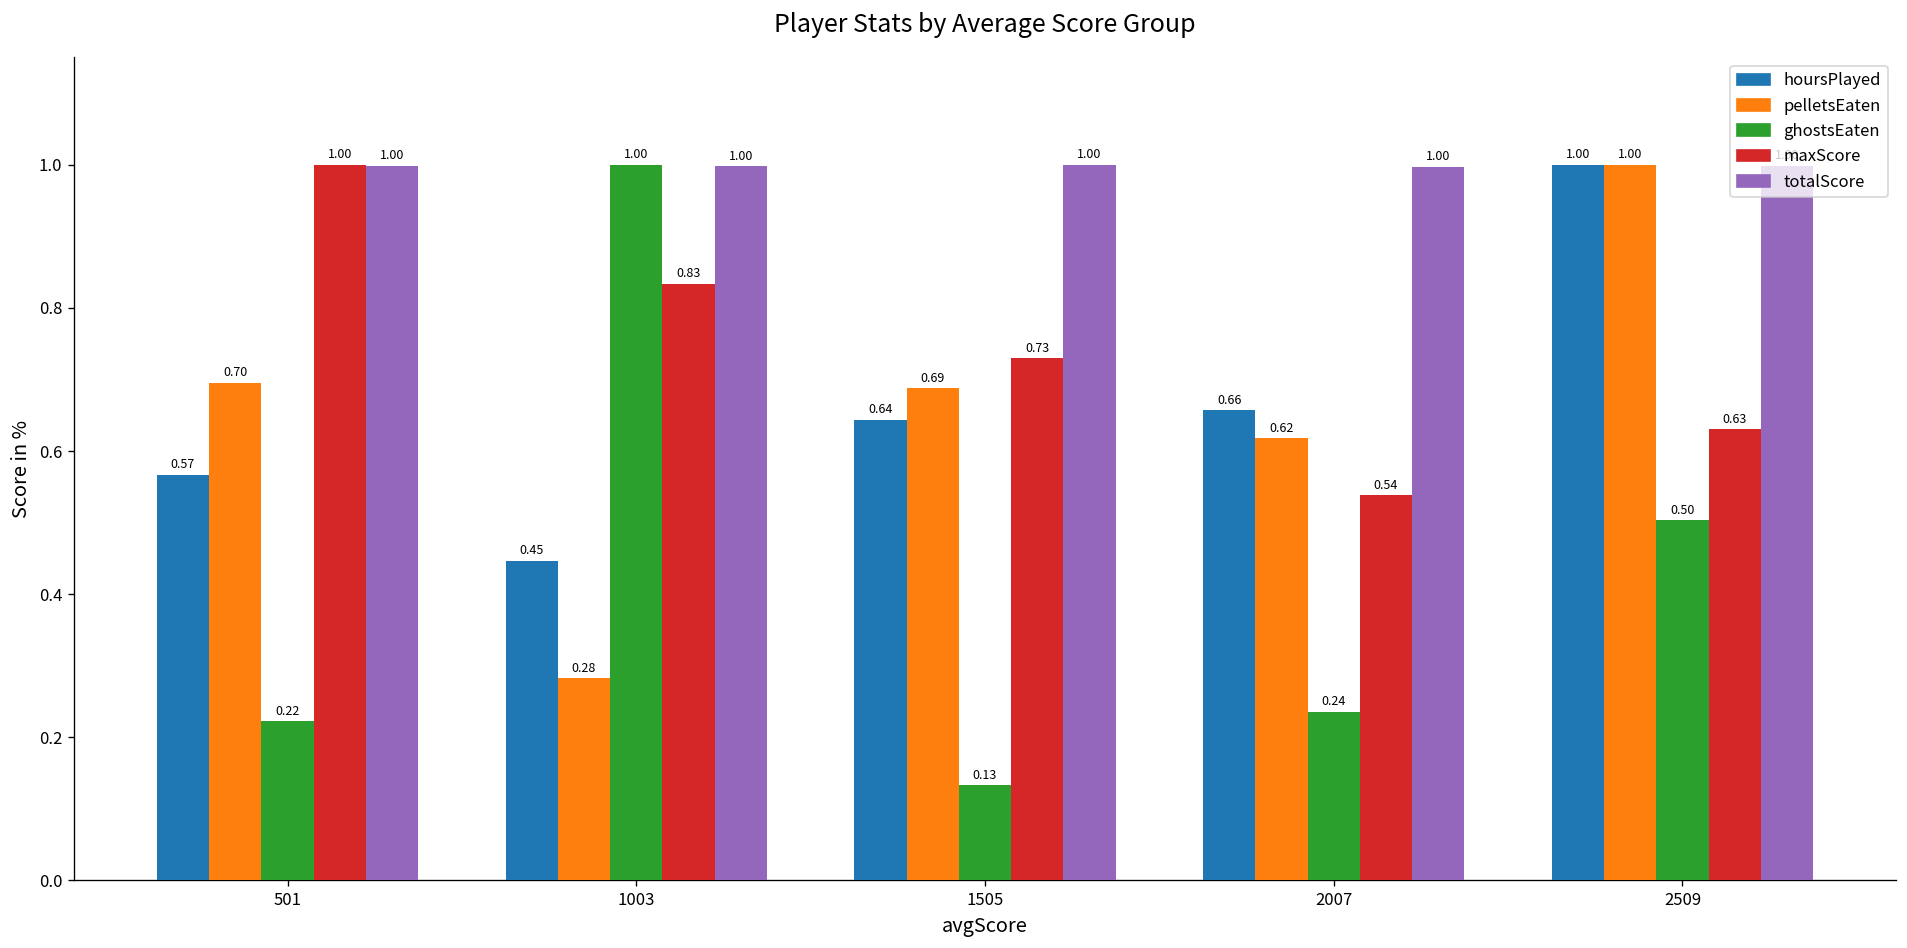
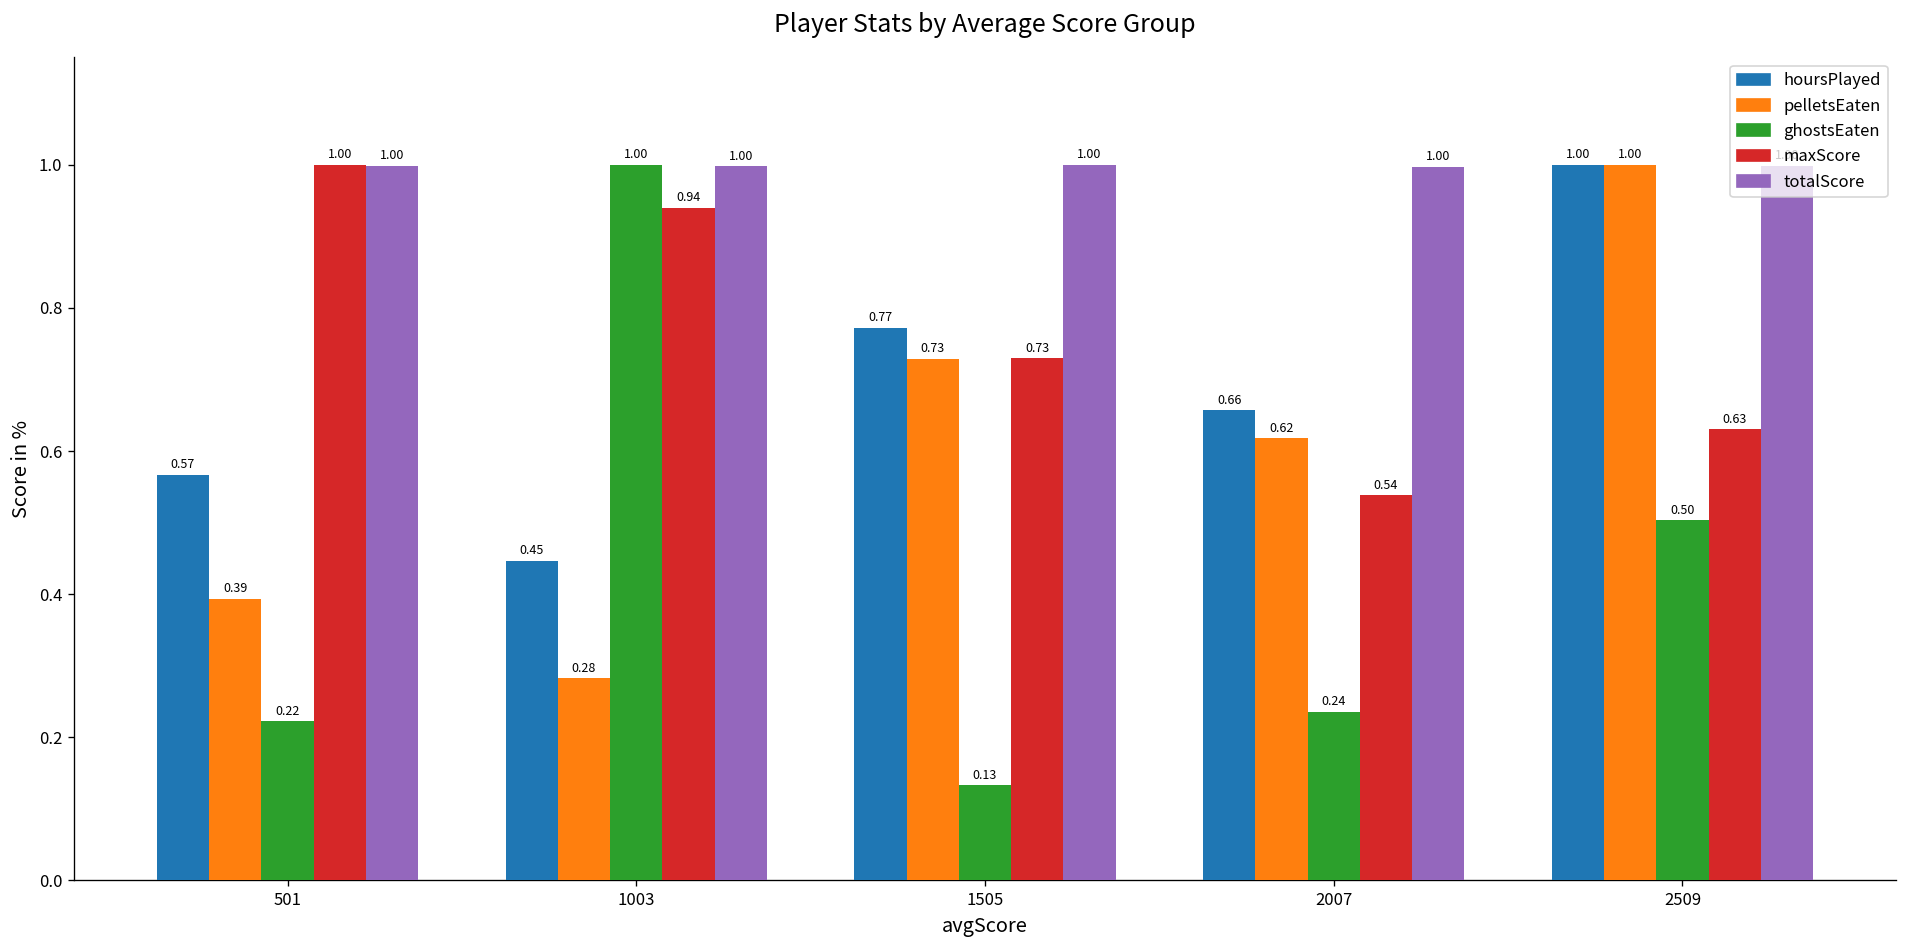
pelletsEaten, 501: 0.70 -> 0.39
maxScore, 1003: 0.83 -> 0.94
hoursPlayed, 1505: 0.64 -> 0.77
pelletsEaten, 1505: 0.69 -> 0.73
